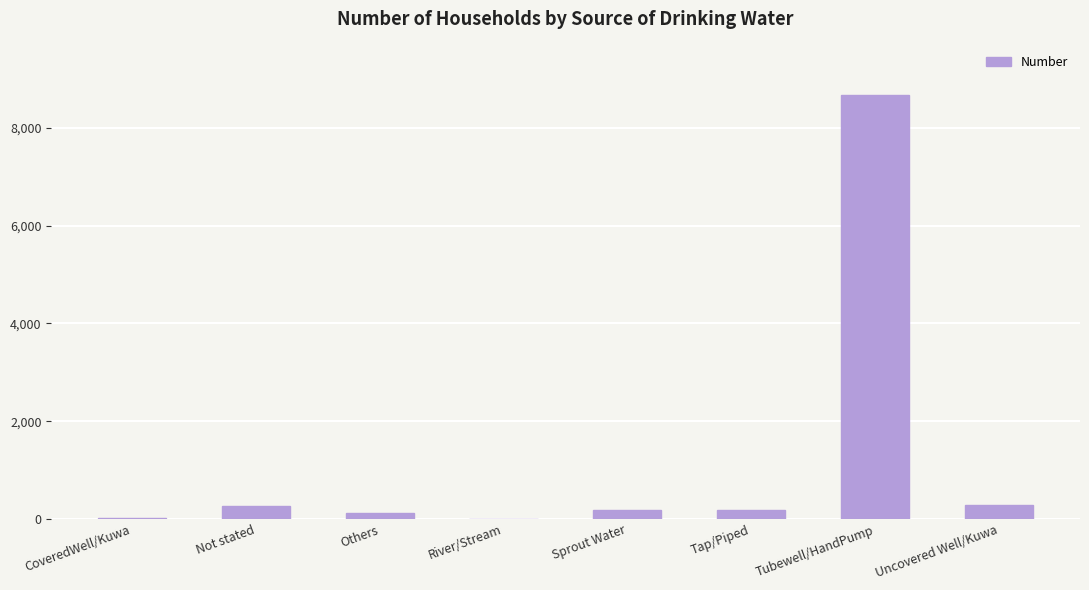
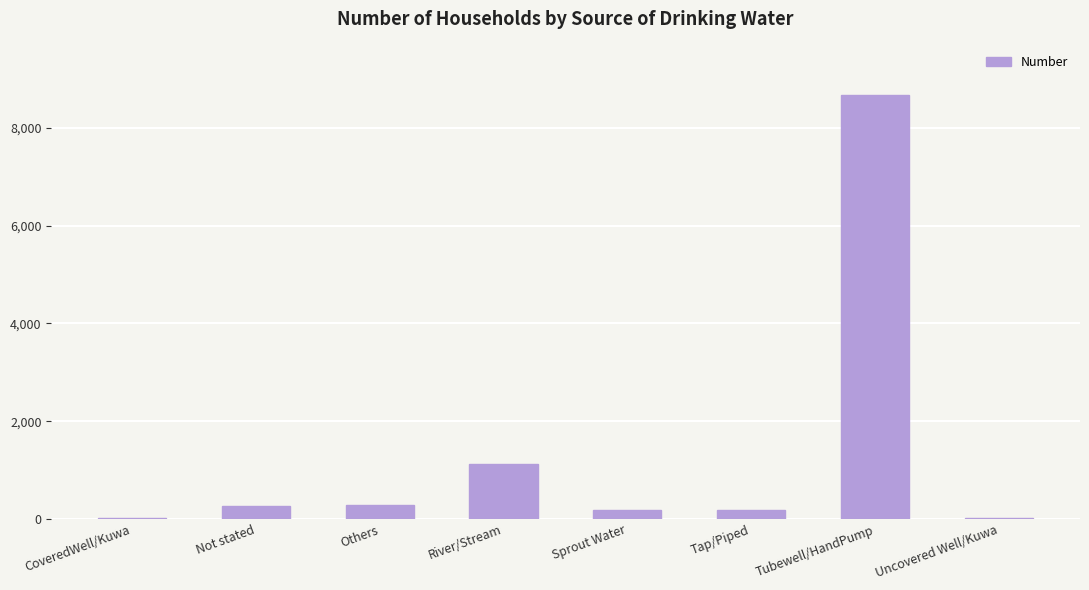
Others: 100 -> 300
River/Stream: 0 -> 1,100
Uncovered Well/Kuwa: 300 -> 0
